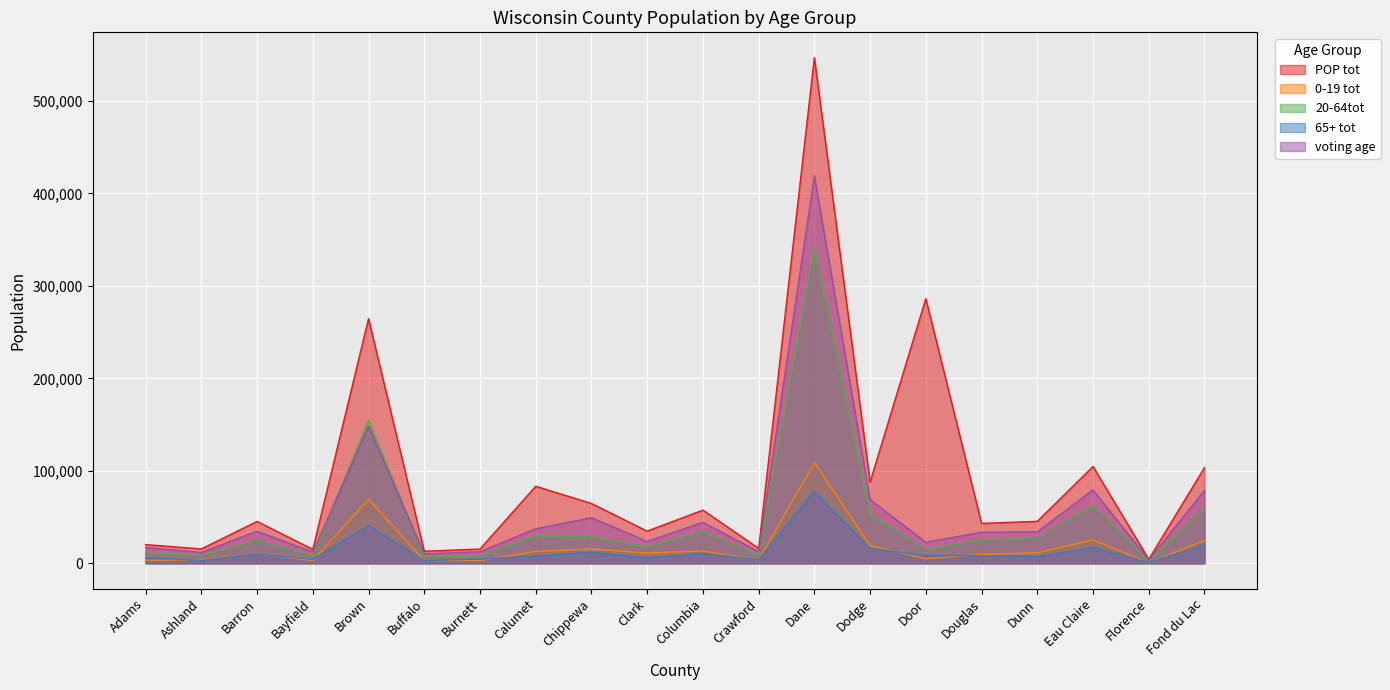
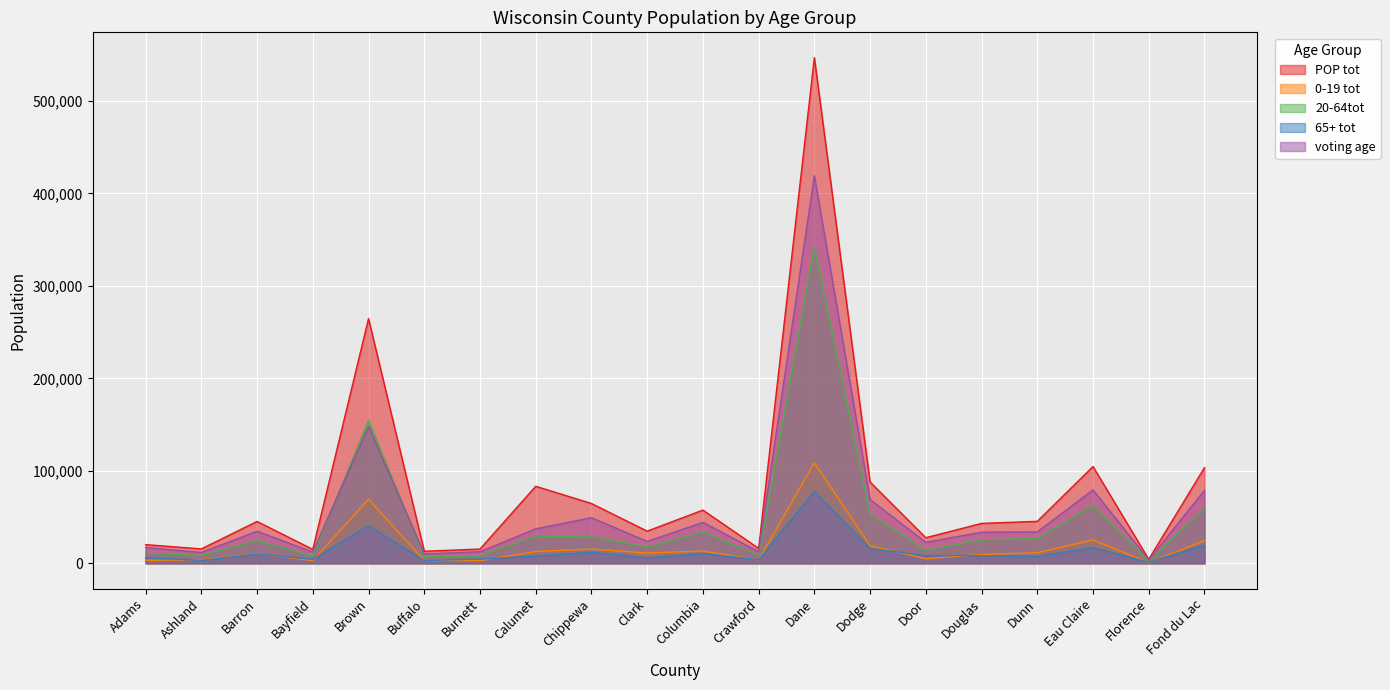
POP tot, Door: 290,000 -> 30,000
